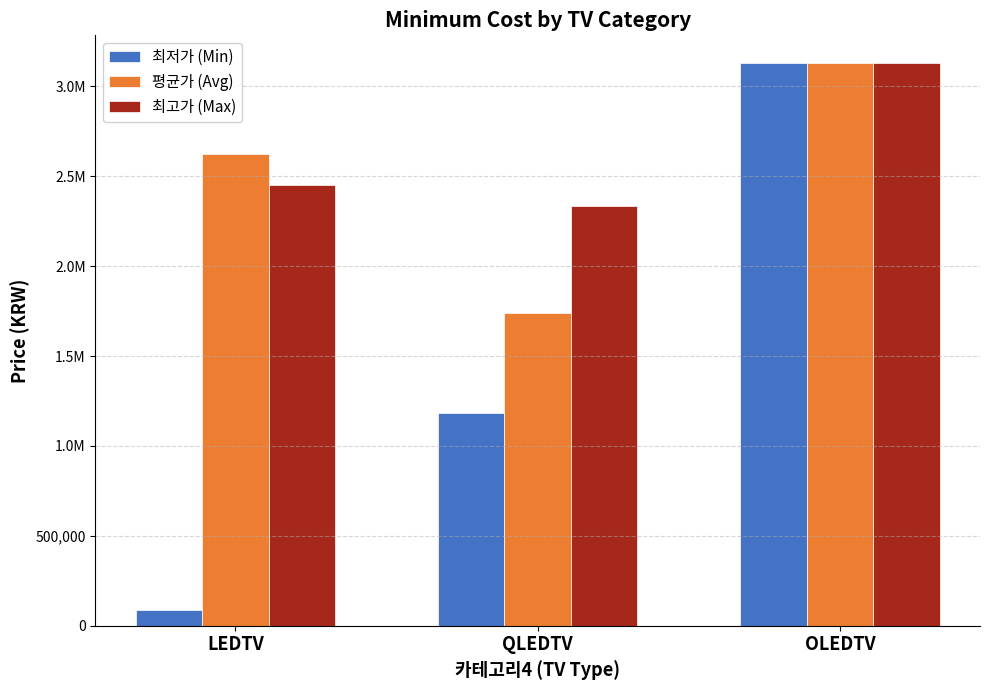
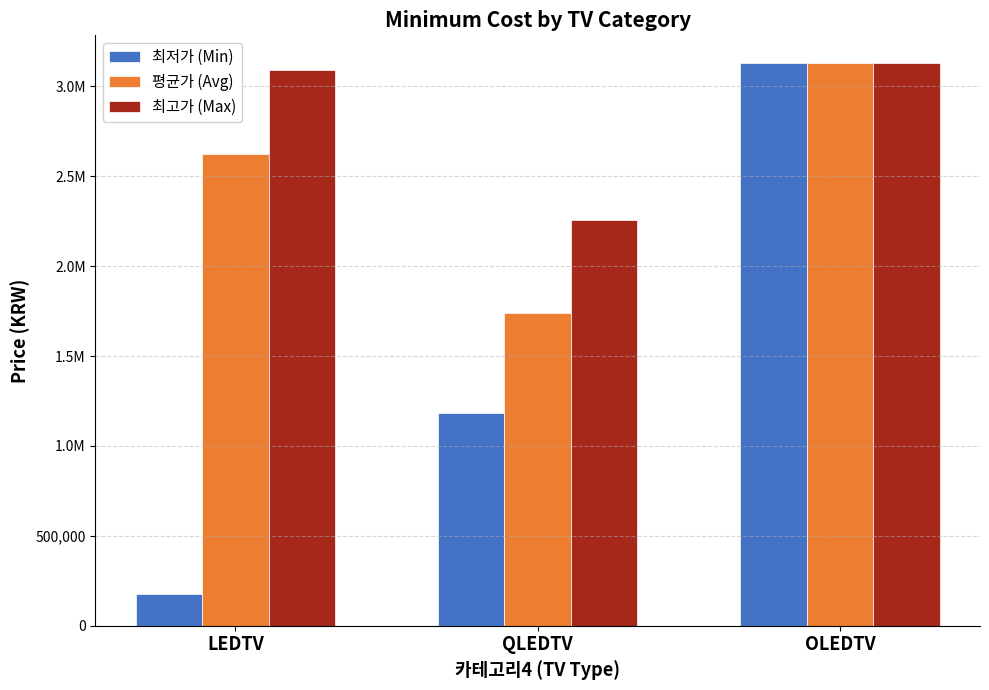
최저가 (Min), LEDTV: 90,000 -> 180,000
최고가 (Max), LEDTV: 2,450,000 -> 3,090,000
최고가 (Max), QLEDTV: 2,330,000 -> 2,250,000
